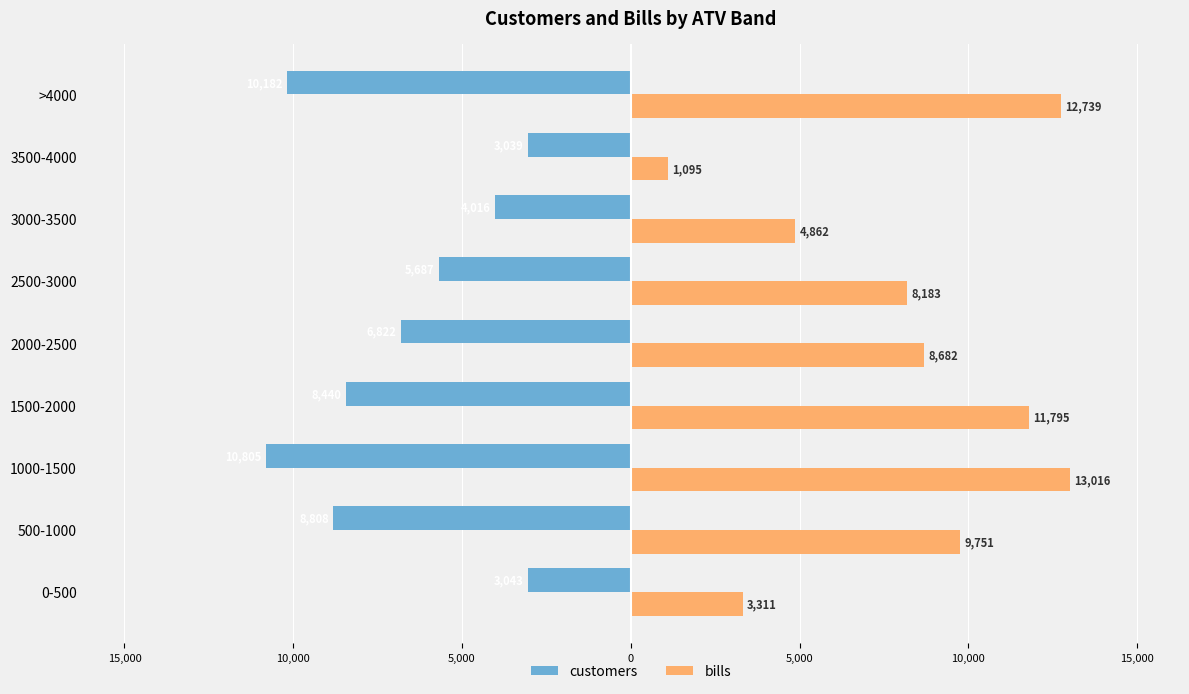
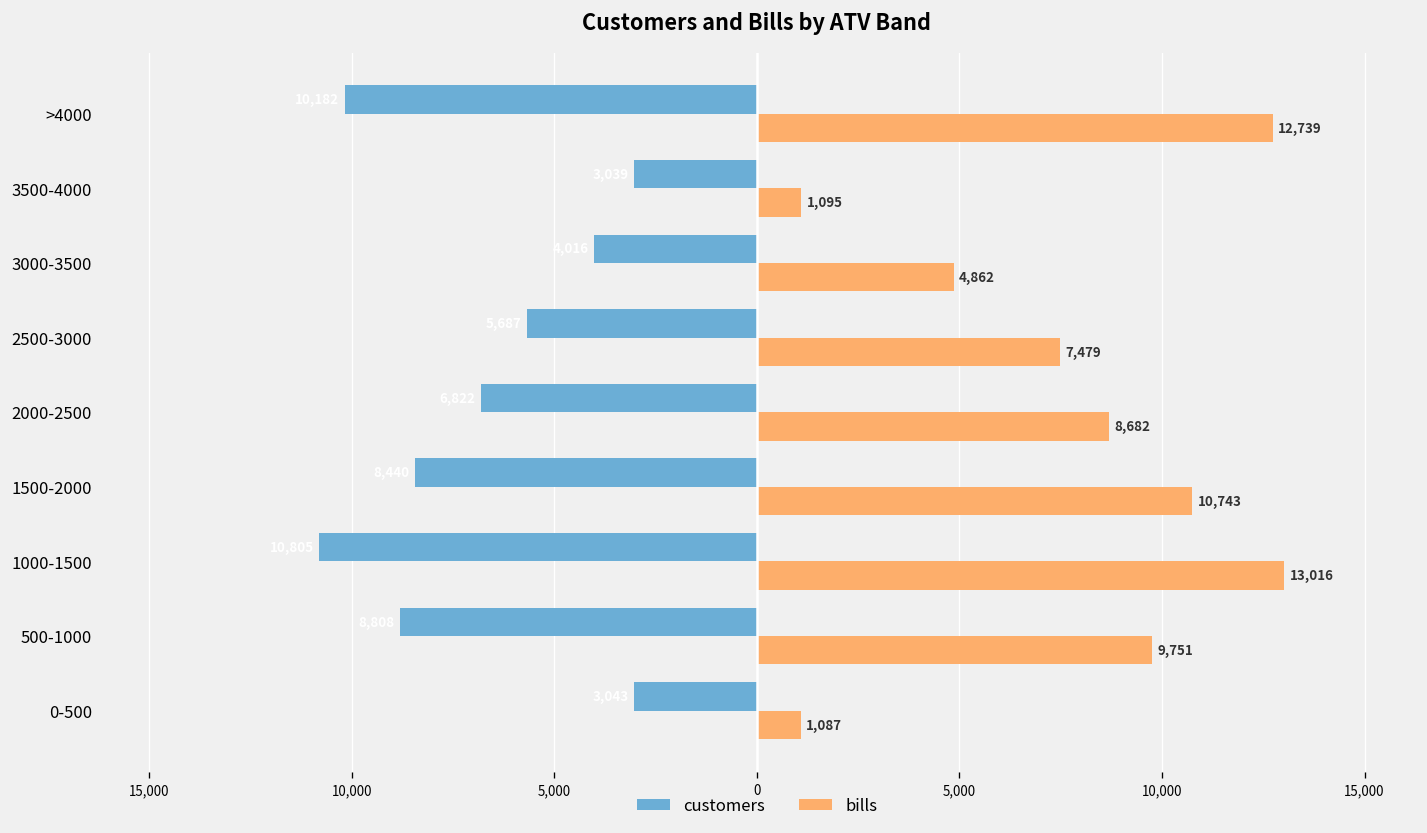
bills, 2500-3000: 8,183 -> 7,479
bills, 1500-2000: 11,795 -> 10,743
bills, 0-500: 3,311 -> 1,087
